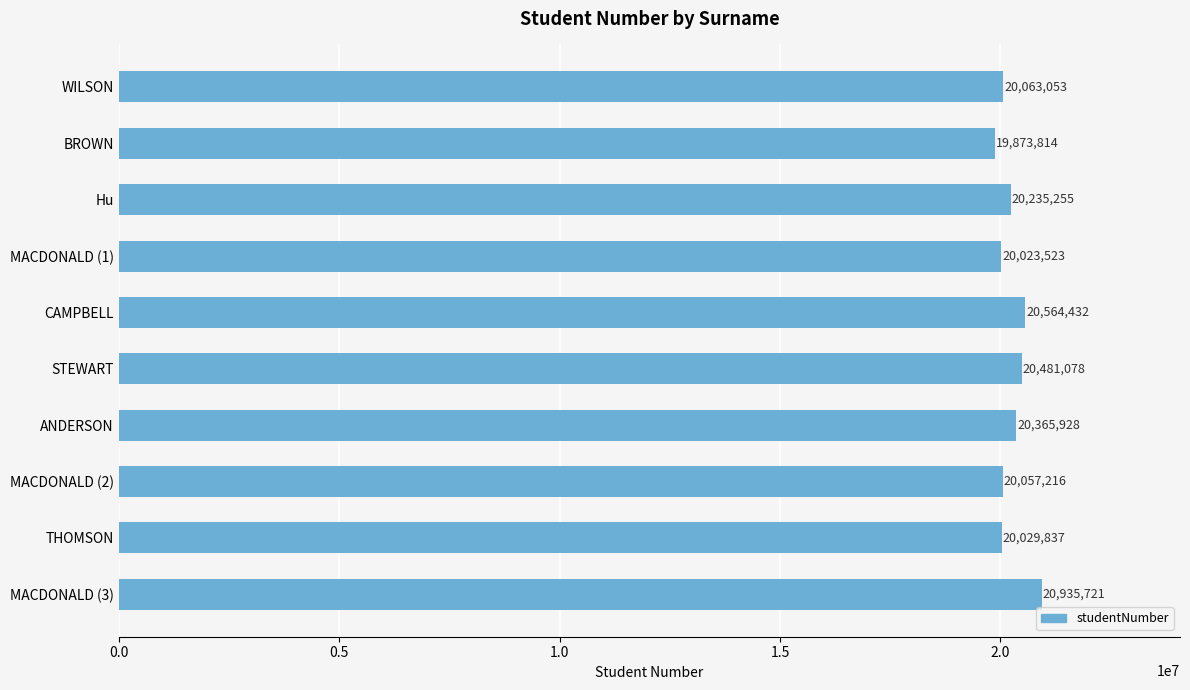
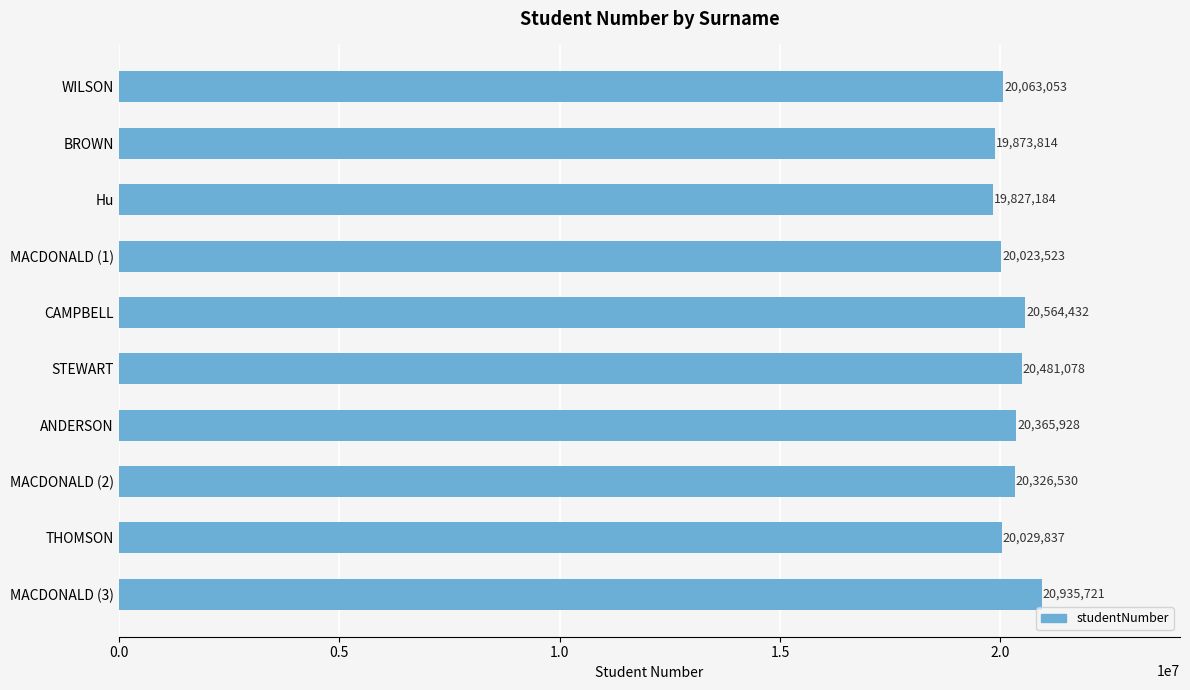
Hu: 20,235,255 -> 19,827,184
MACDONALD (2): 20,057,216 -> 20,326,530
